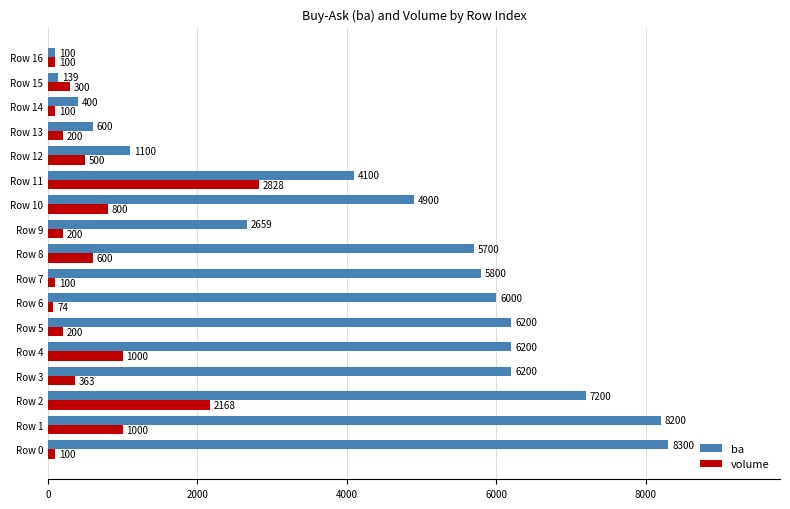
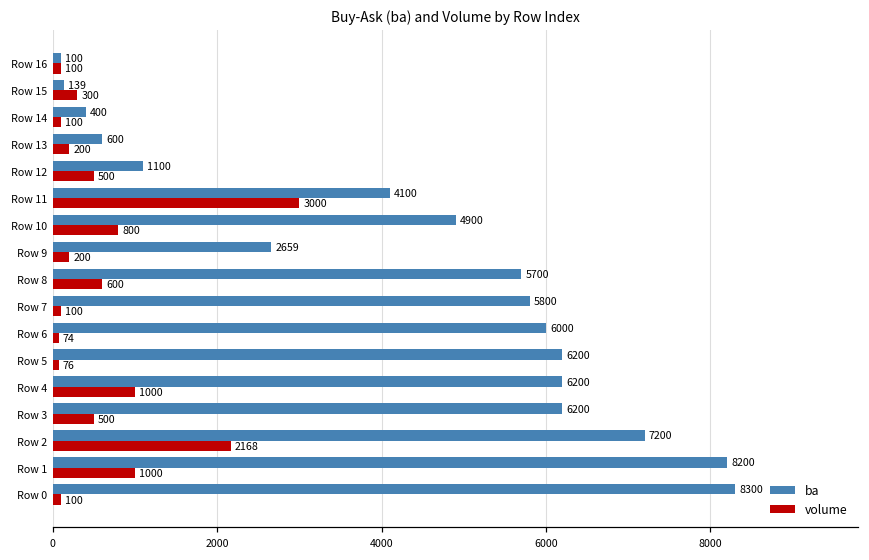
volume, Row 11: 2828 -> 3000
volume, Row 5: 200 -> 76
volume, Row 3: 363 -> 500
